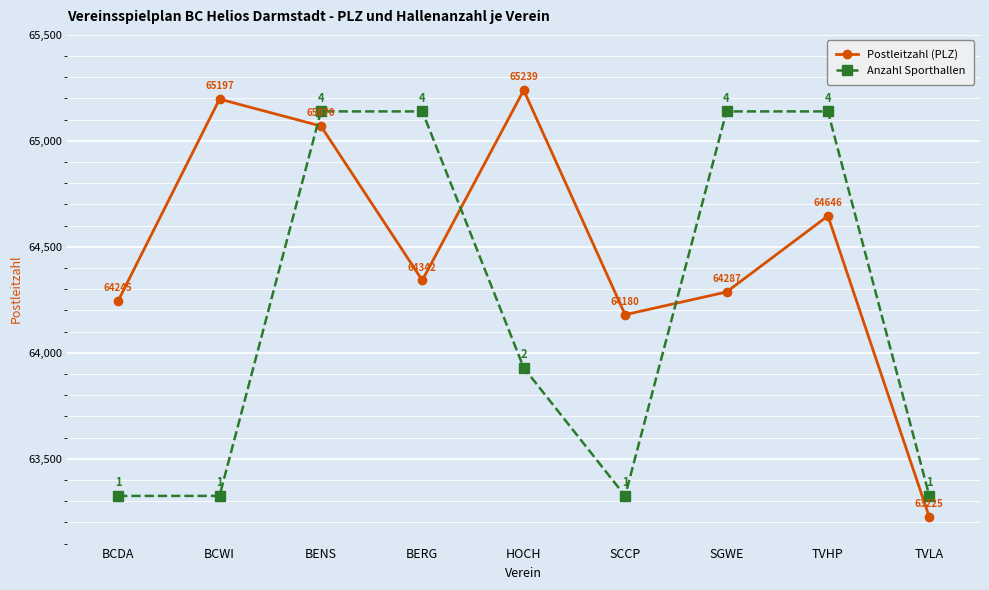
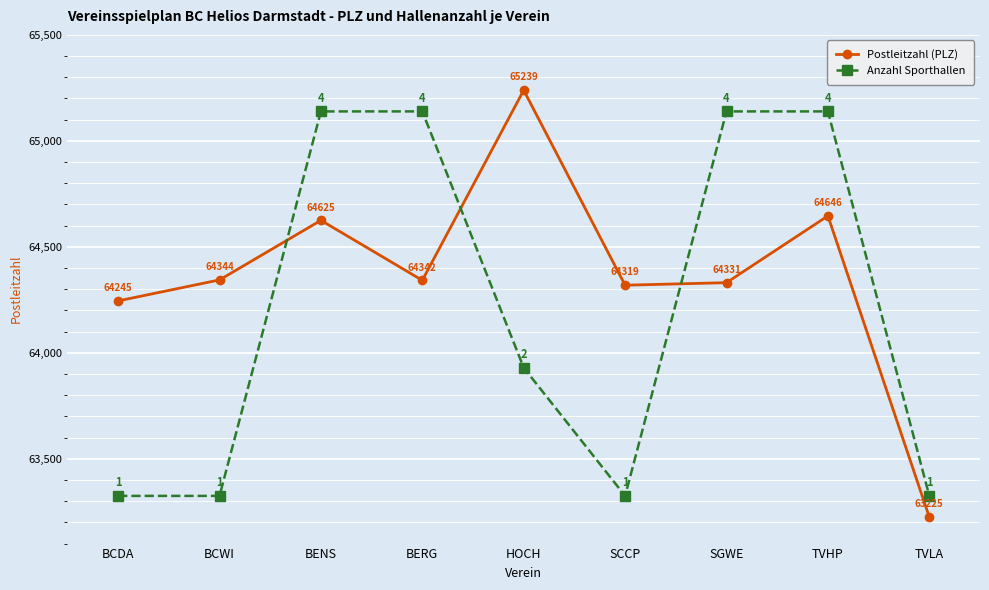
Postleitzahl (PLZ), BCWI: 65197 -> 64344
Postleitzahl (PLZ), BENS: 65070 -> 64625
Postleitzahl (PLZ), SCCP: 64180 -> 64319
Postleitzahl (PLZ), SGWE: 64287 -> 64331
